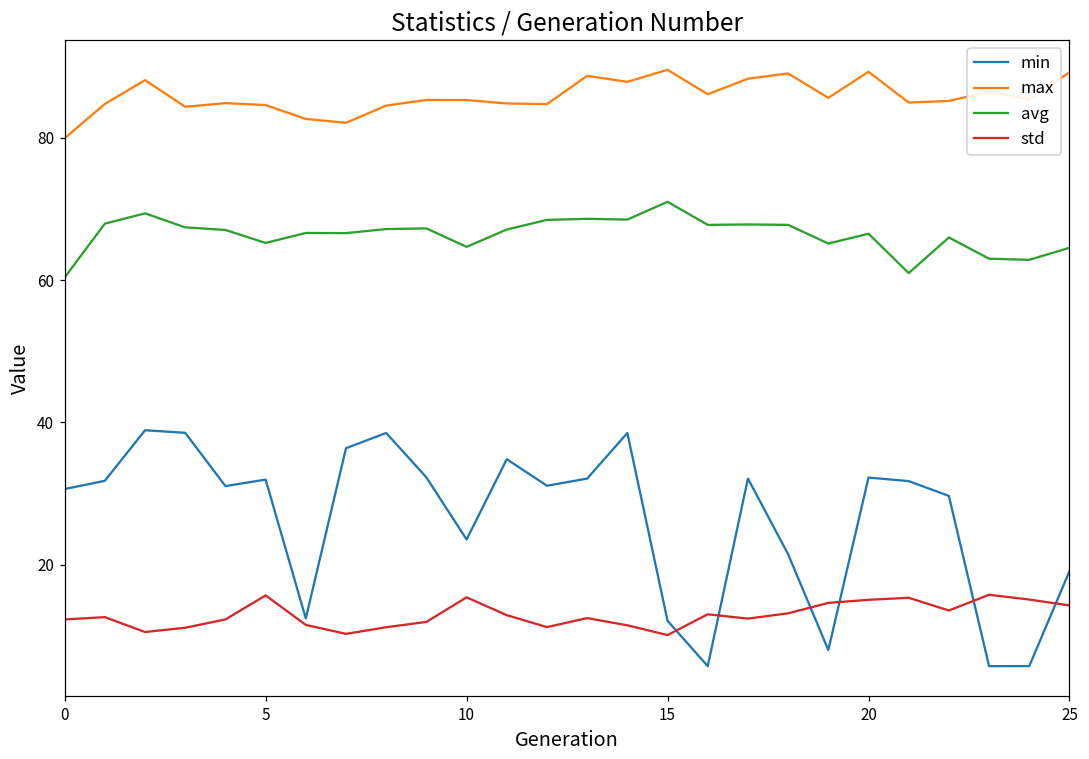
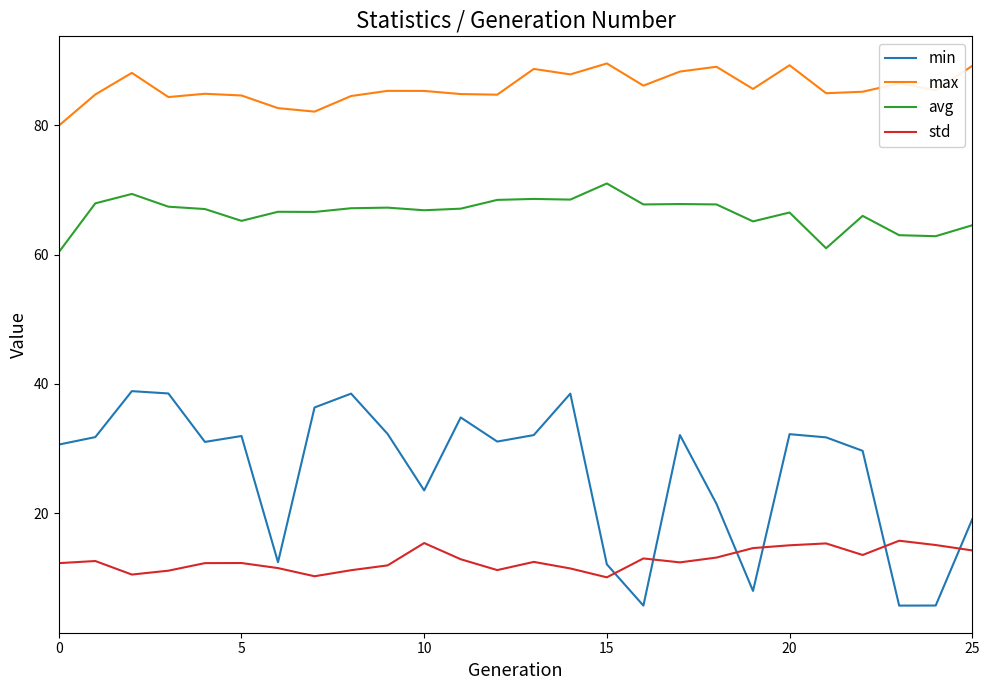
std, 5: 16 -> 12
avg, 10: 65 -> 67
